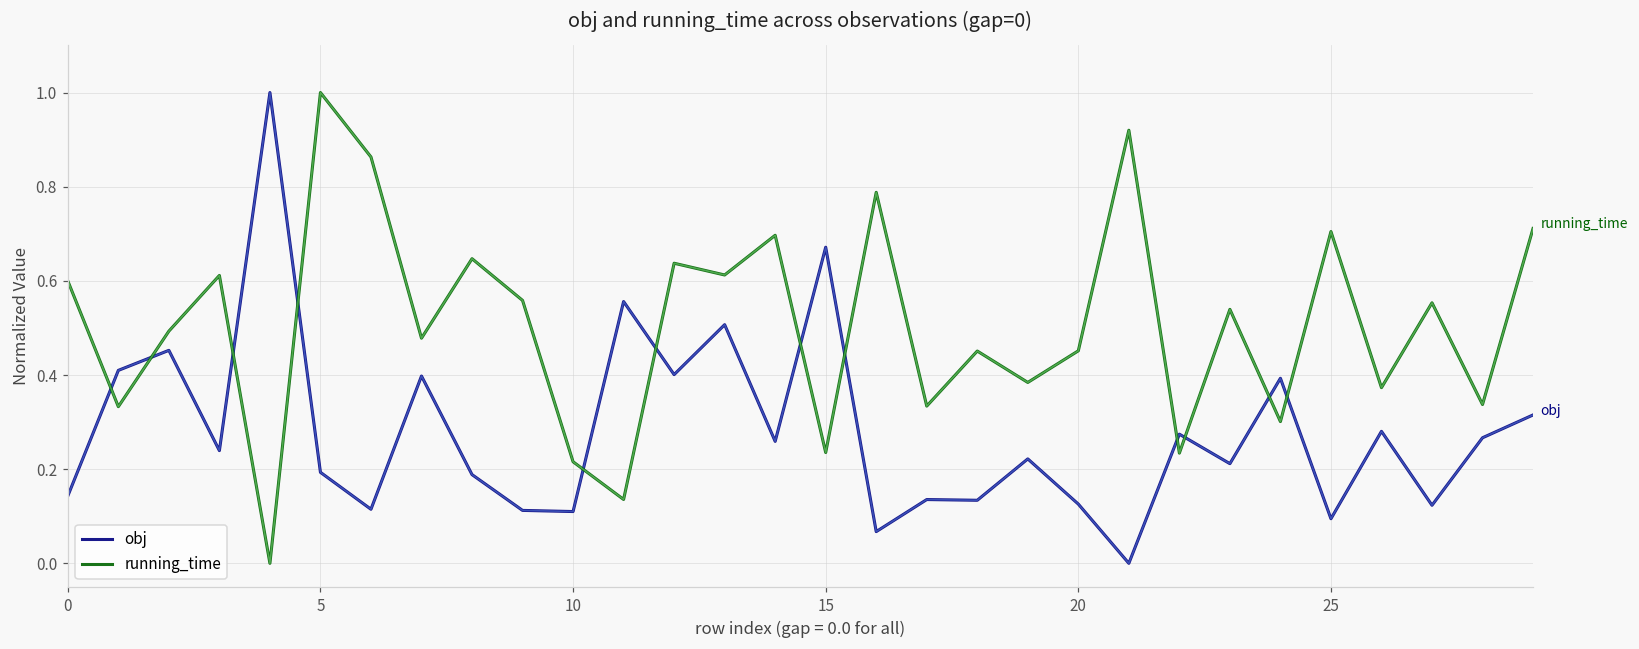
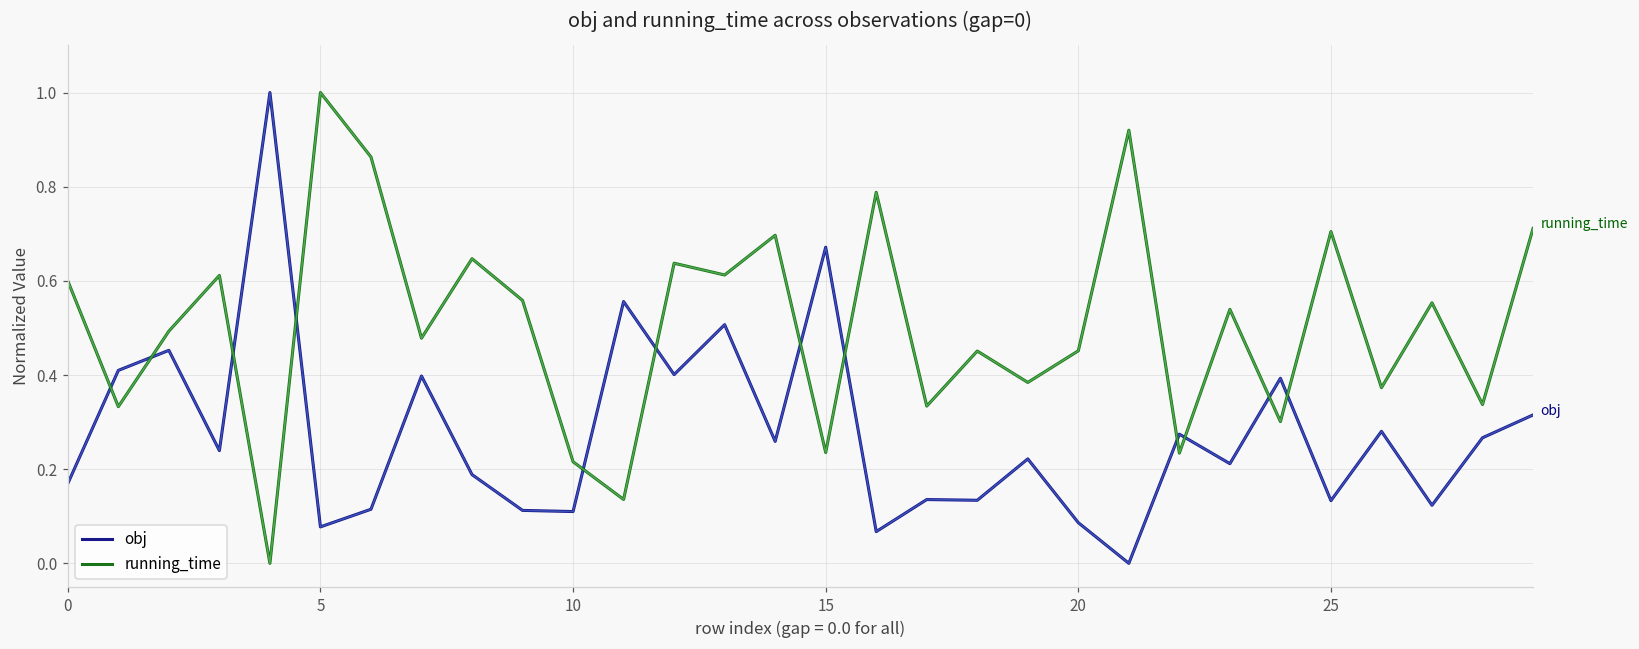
obj, 0: 0.14 -> 0.17
obj, 5: 0.19 -> 0.08
obj, 20: 0.13 -> 0.09
obj, 25: 0.09 -> 0.13
